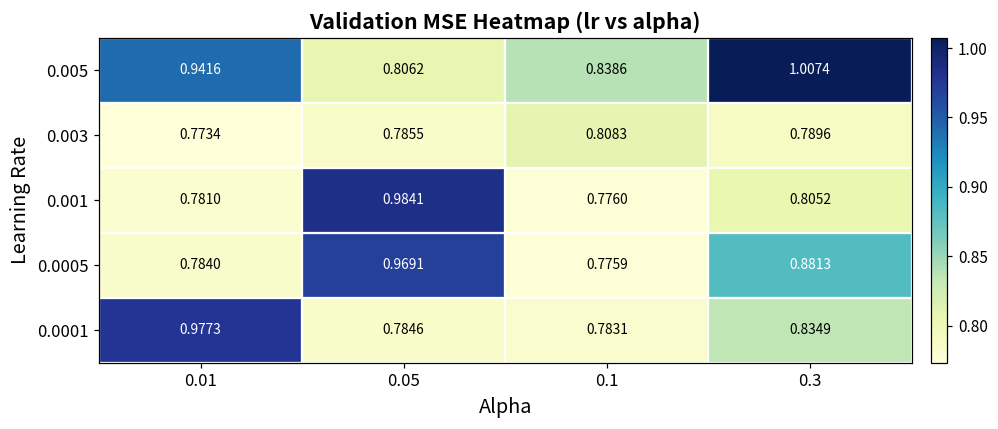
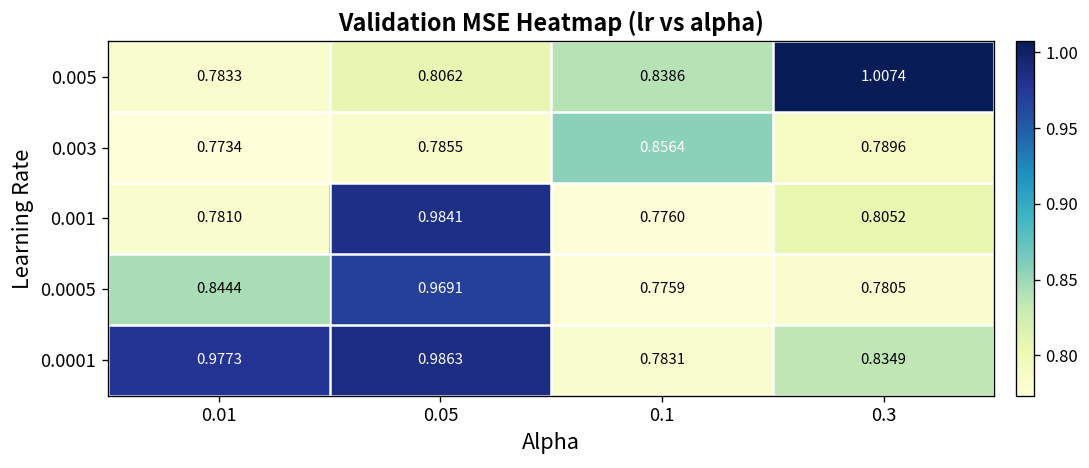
0.005, 0.01: 0.9416 -> 0.7833
0.003, 0.1: 0.8083 -> 0.8564
0.0005, 0.01: 0.7840 -> 0.8444
0.0005, 0.3: 0.8813 -> 0.7805
0.0001, 0.05: 0.7846 -> 0.9863
